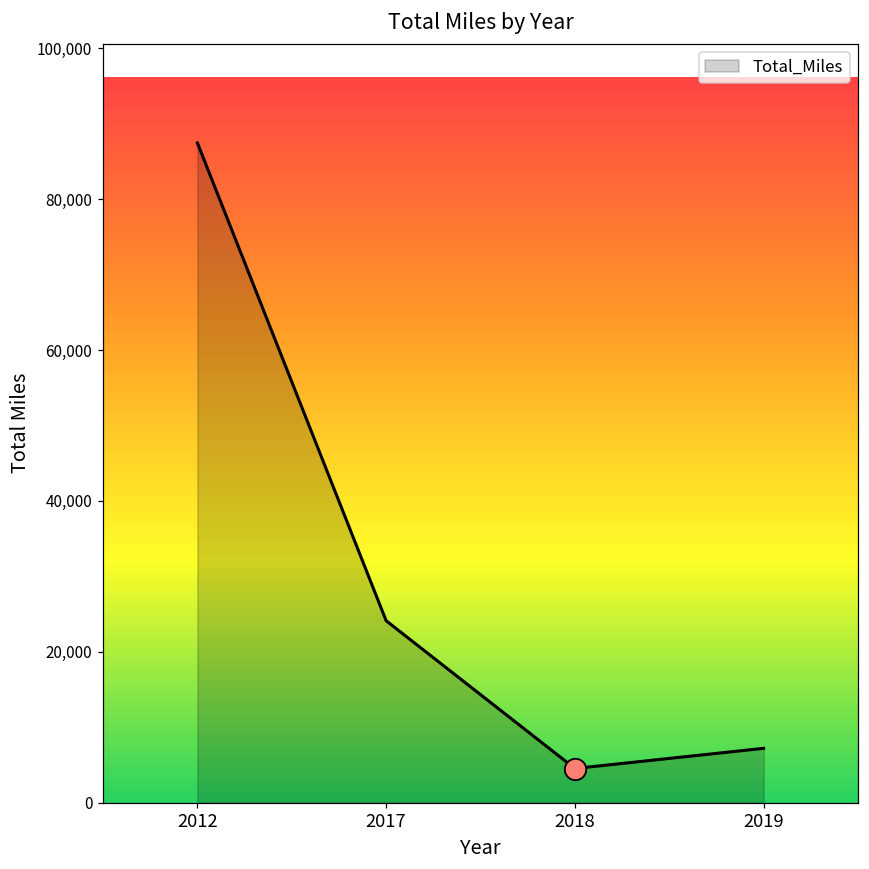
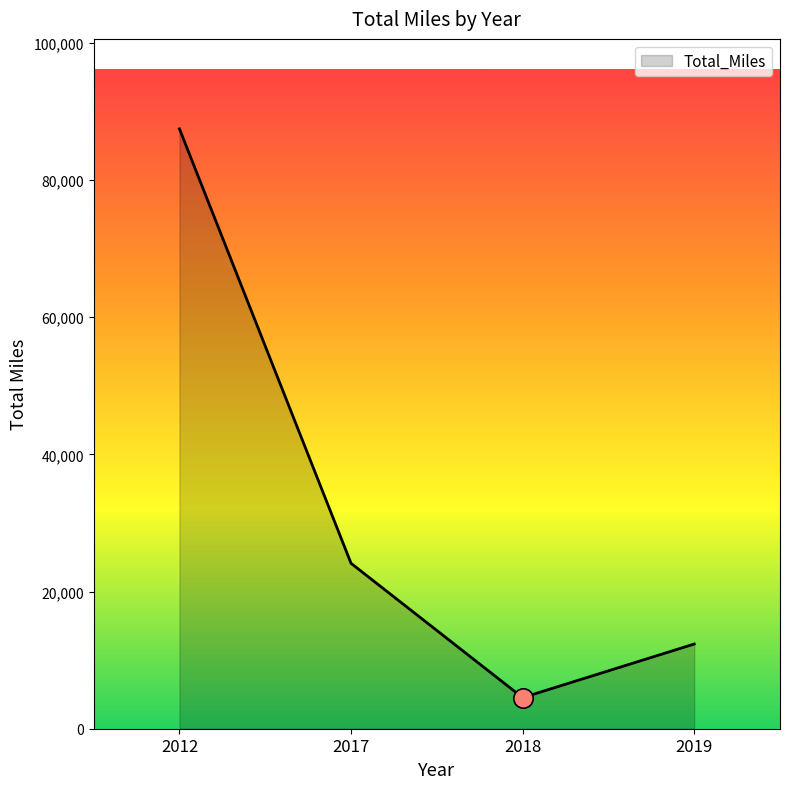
Total_Miles, 2019: 7,000 -> 12,000
